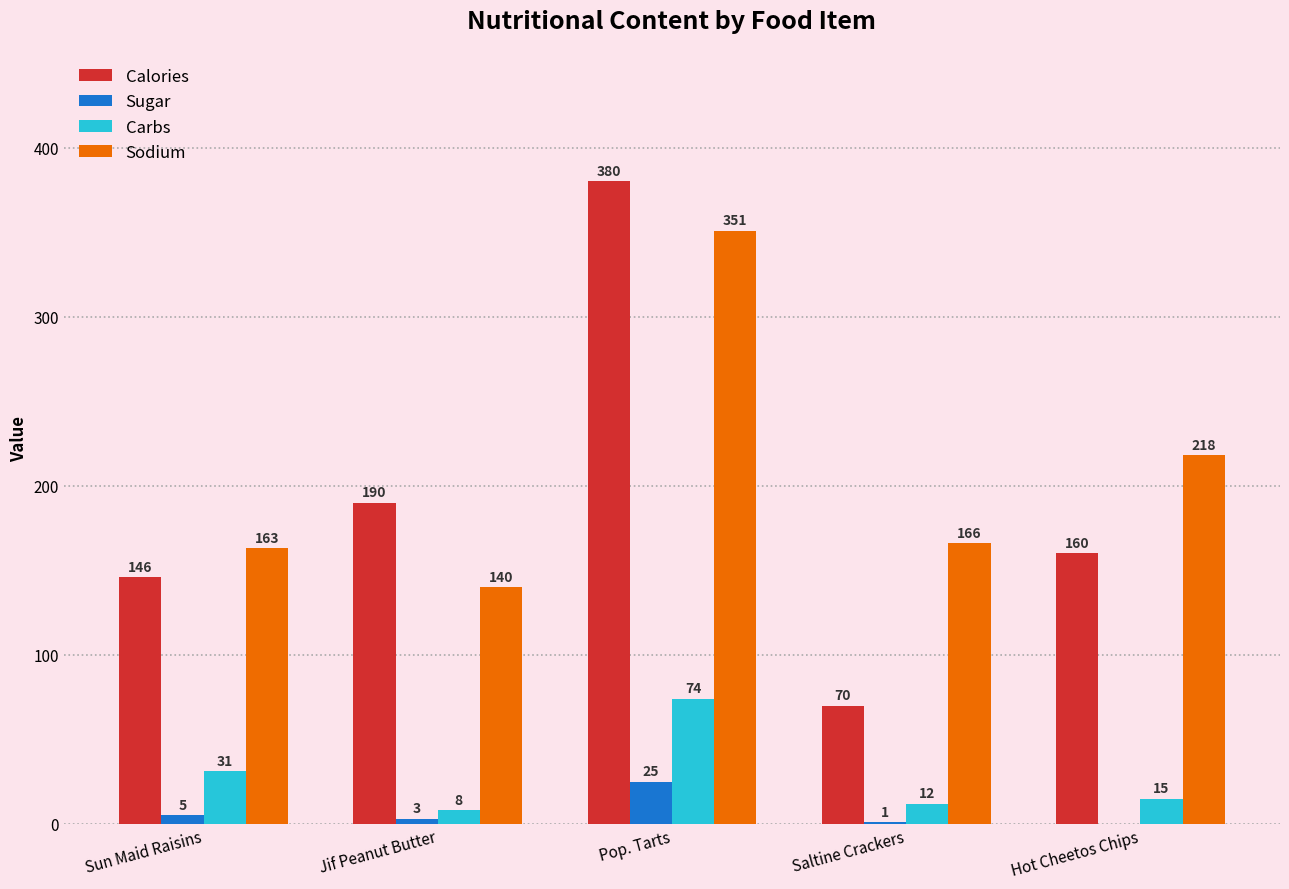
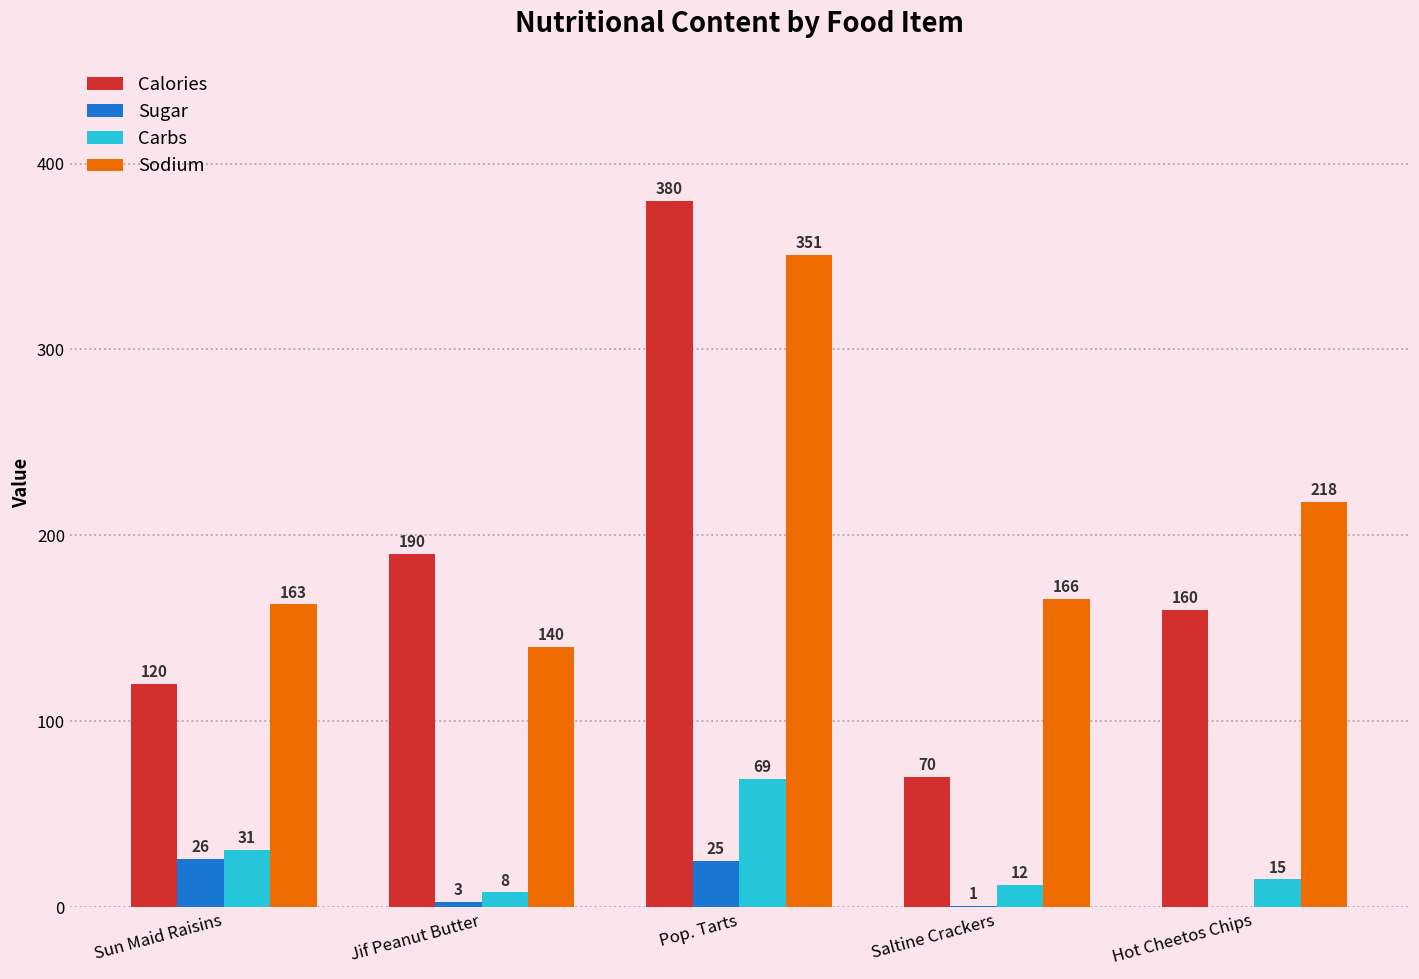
Calories, Sun Maid Raisins: 146 -> 120
Sugar, Sun Maid Raisins: 5 -> 26
Carbs, Pop. Tarts: 74 -> 69
